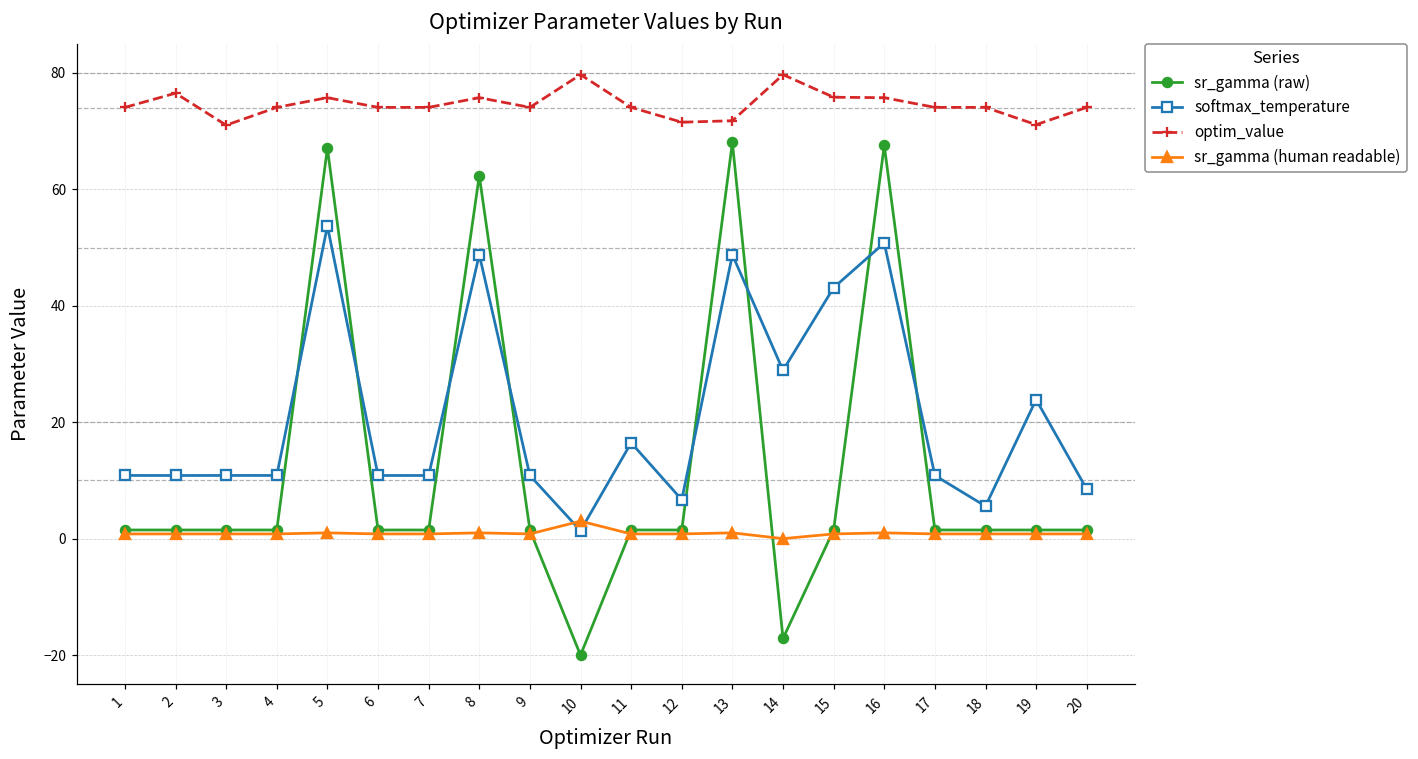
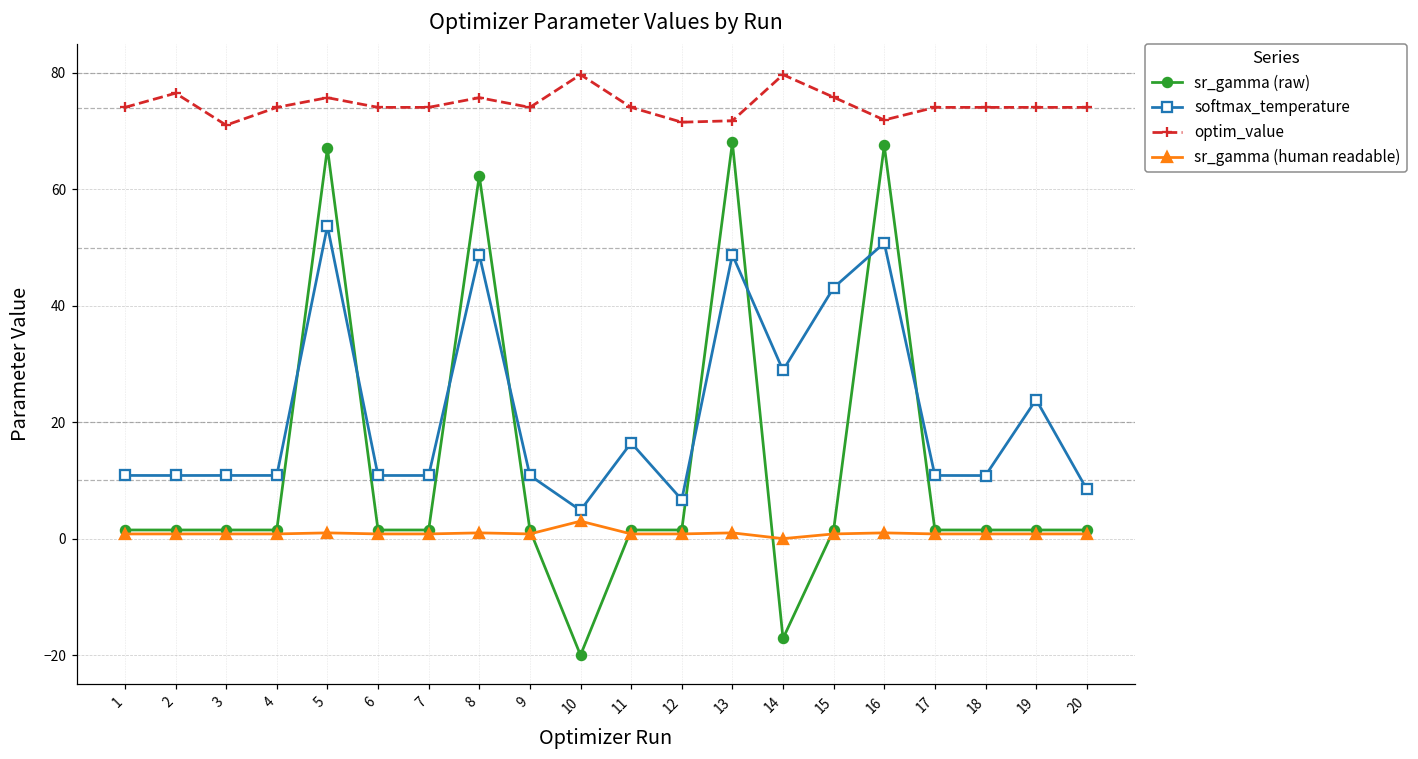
softmax_temperature, 10: 1 -> 5
optim_value, 16: 76 -> 72
softmax_temperature, 18: 6 -> 11
optim_value, 19: 71 -> 74
